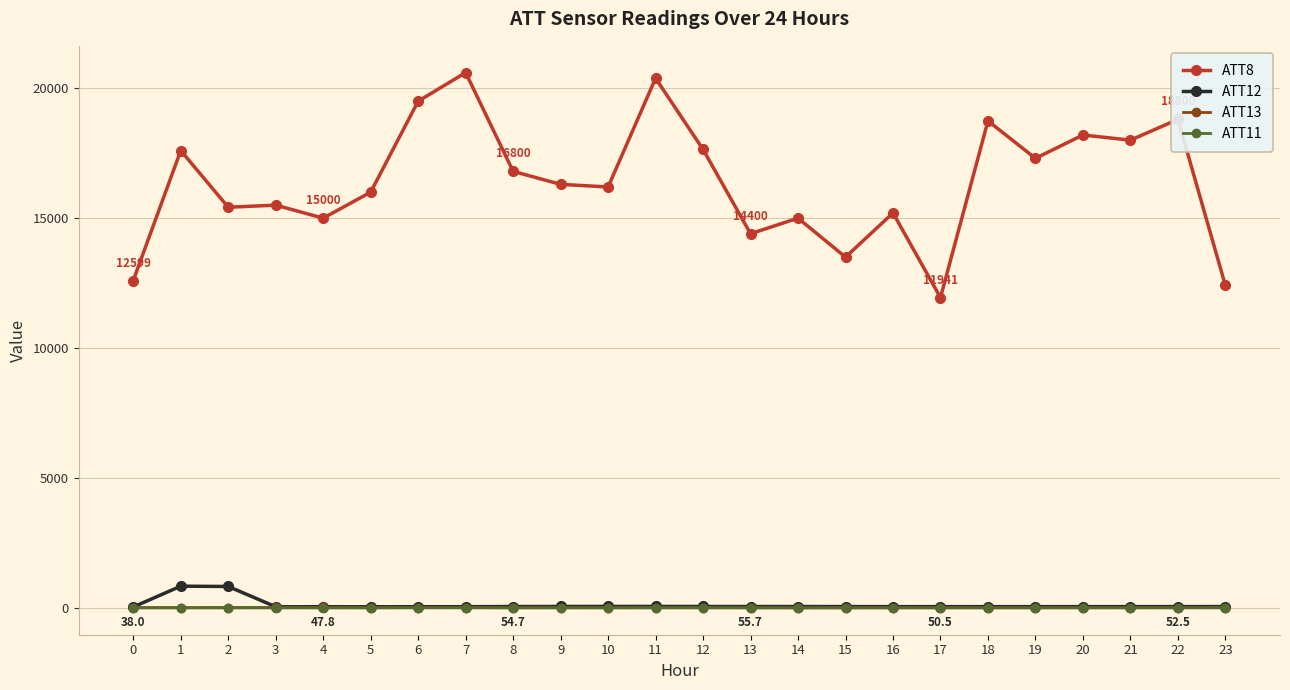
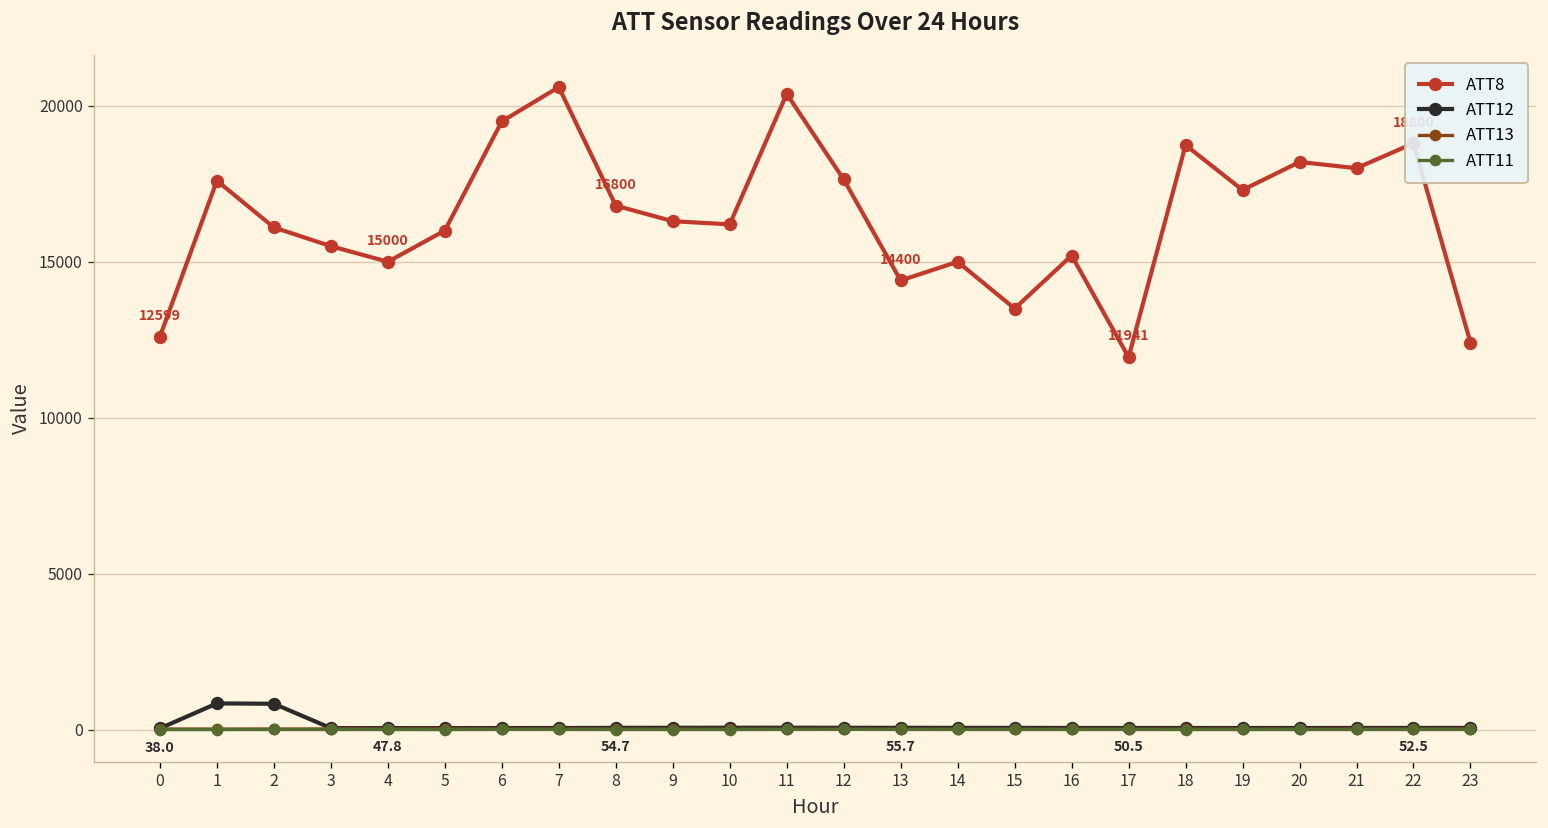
ATT8, 2: 15400 -> 16100
